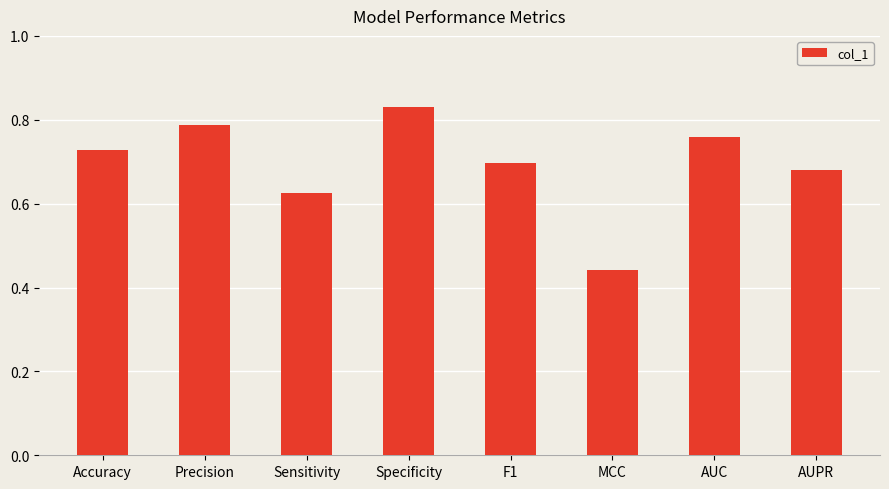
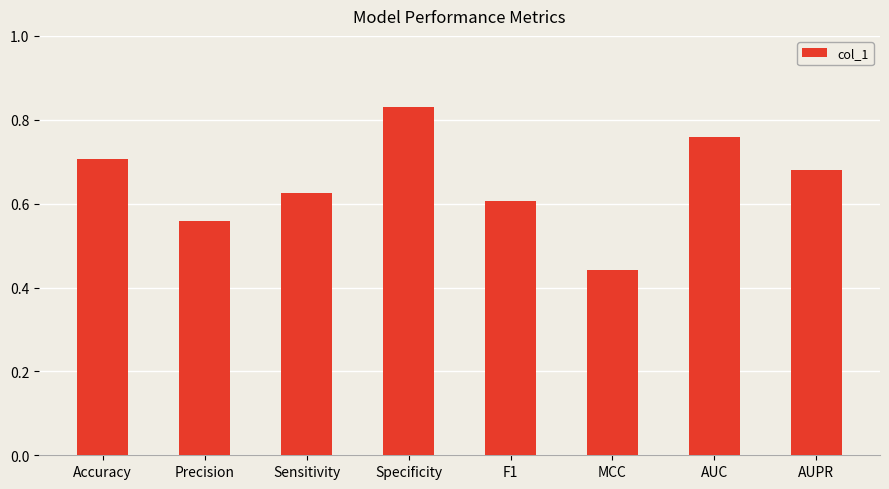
Accuracy: 0.73 -> 0.71
Precision: 0.79 -> 0.56
F1: 0.70 -> 0.61
